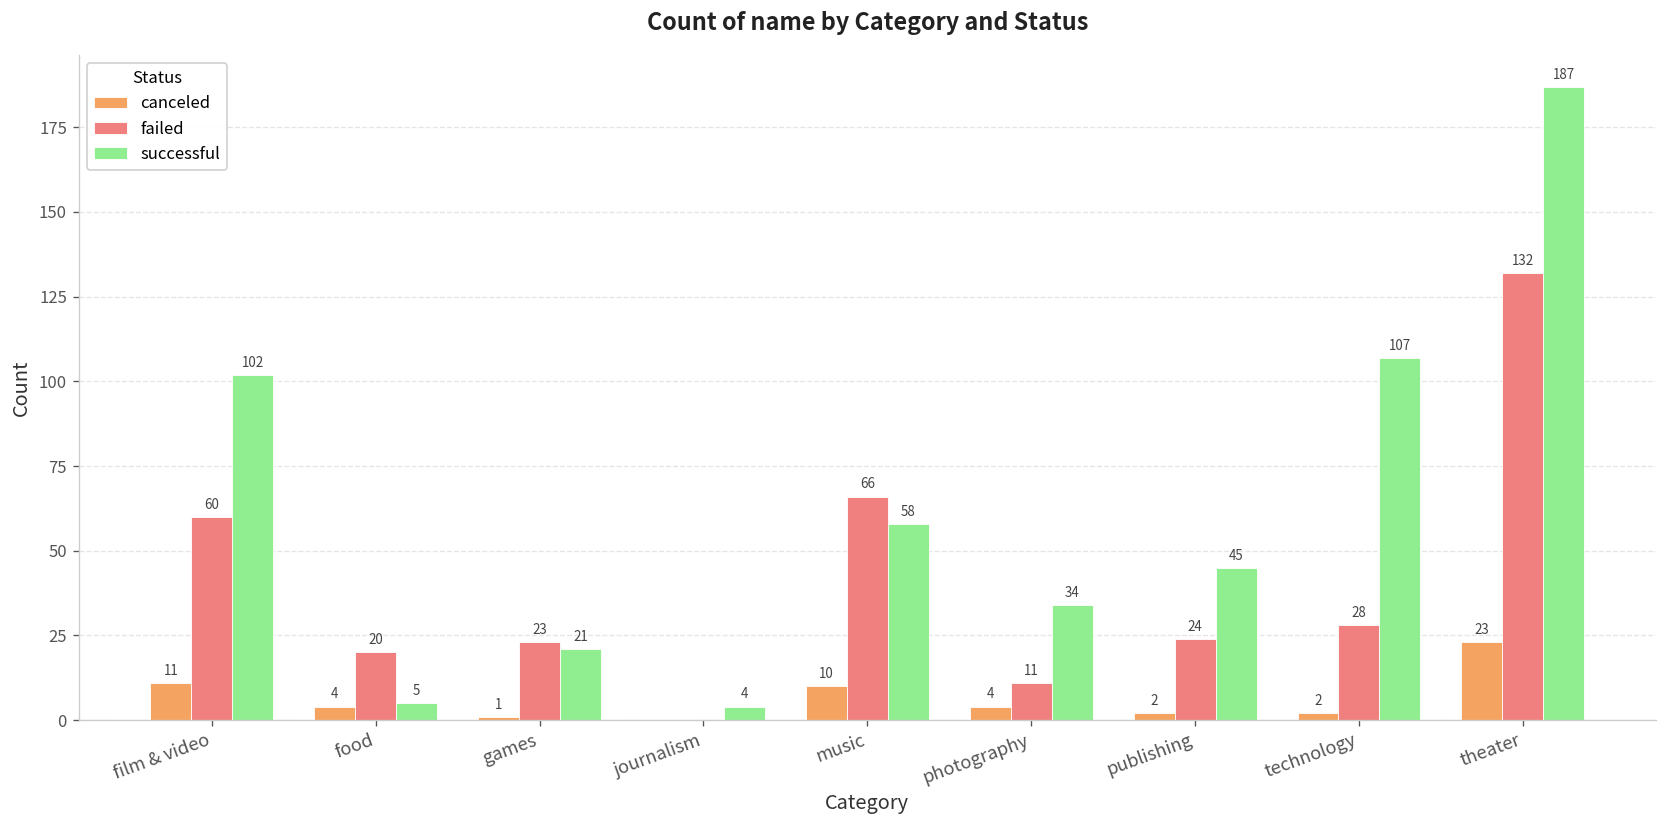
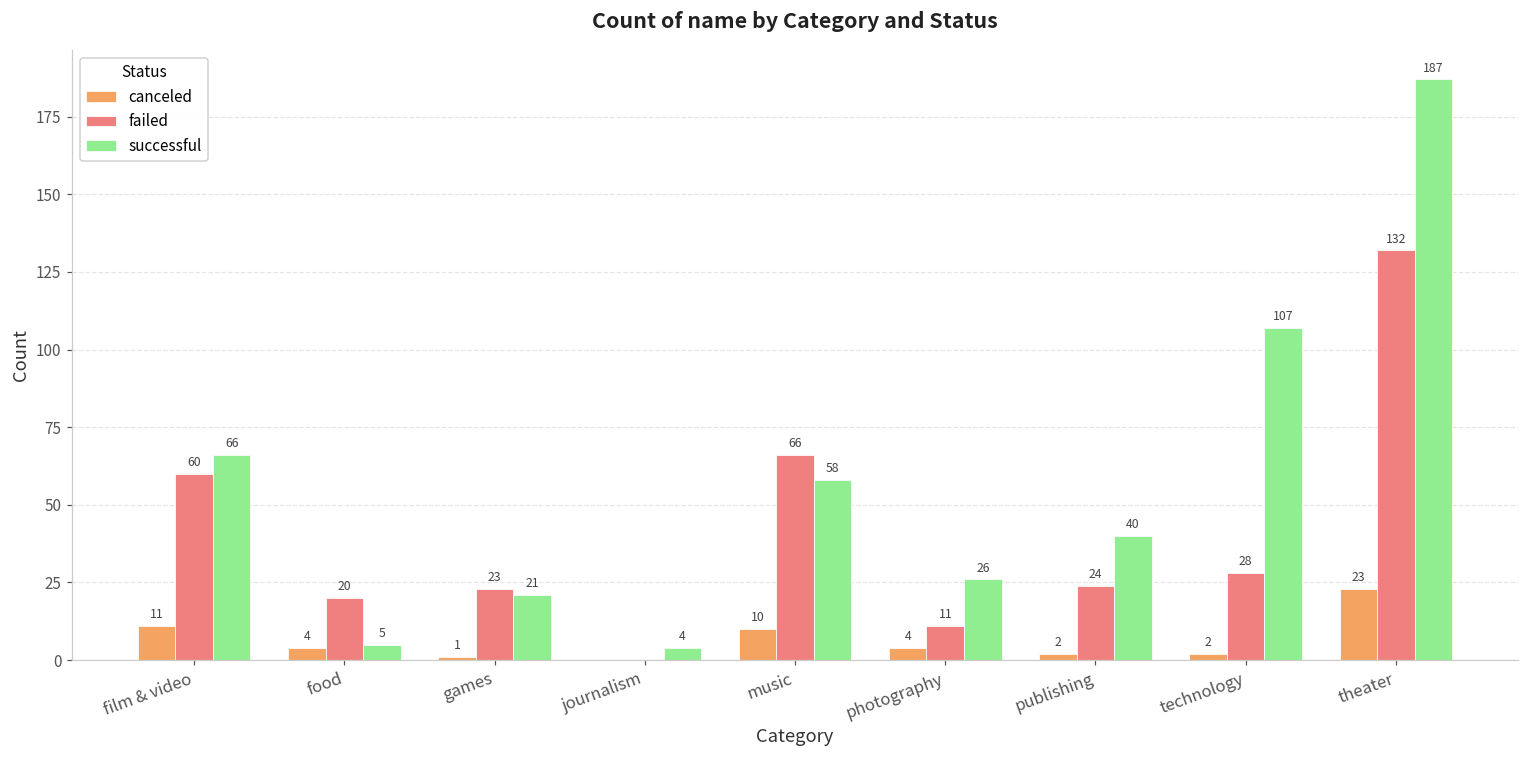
successful, film & video: 102 -> 66
successful, photography: 34 -> 26
successful, publishing: 45 -> 40
